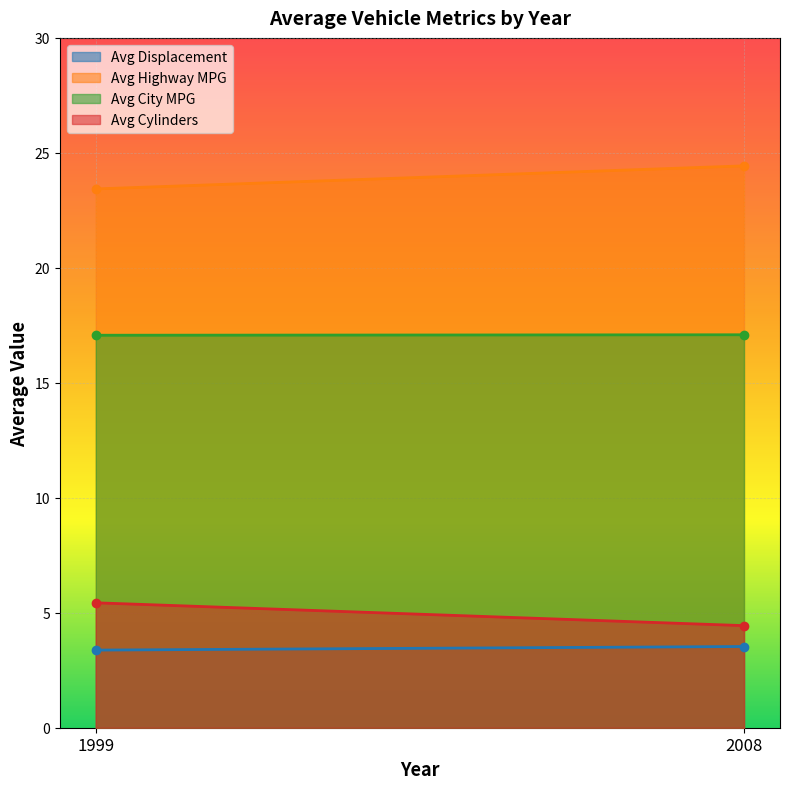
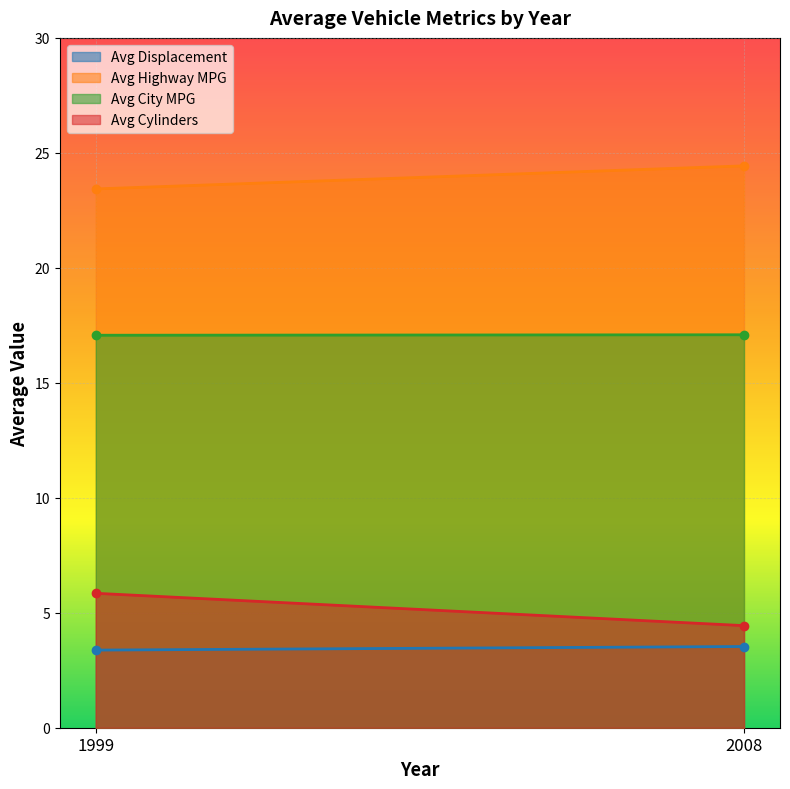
Avg Cylinders, 1999: 5.4 -> 5.8
